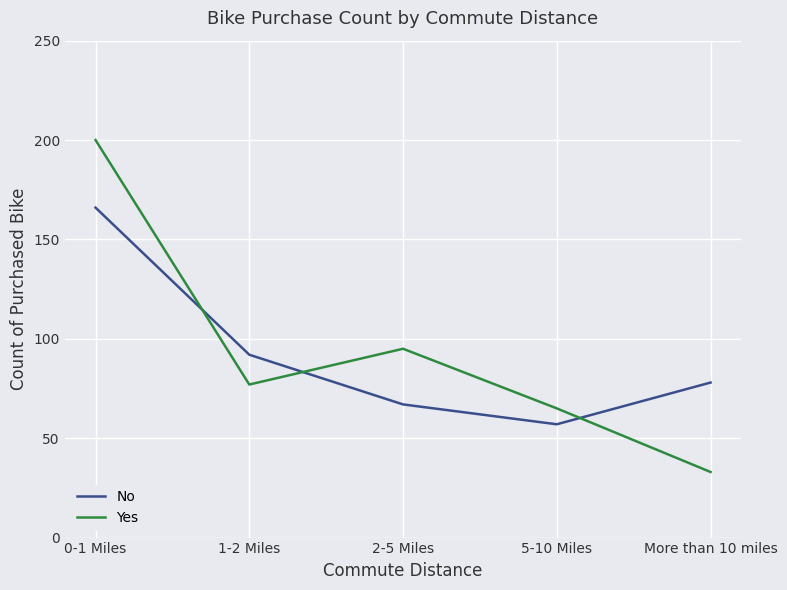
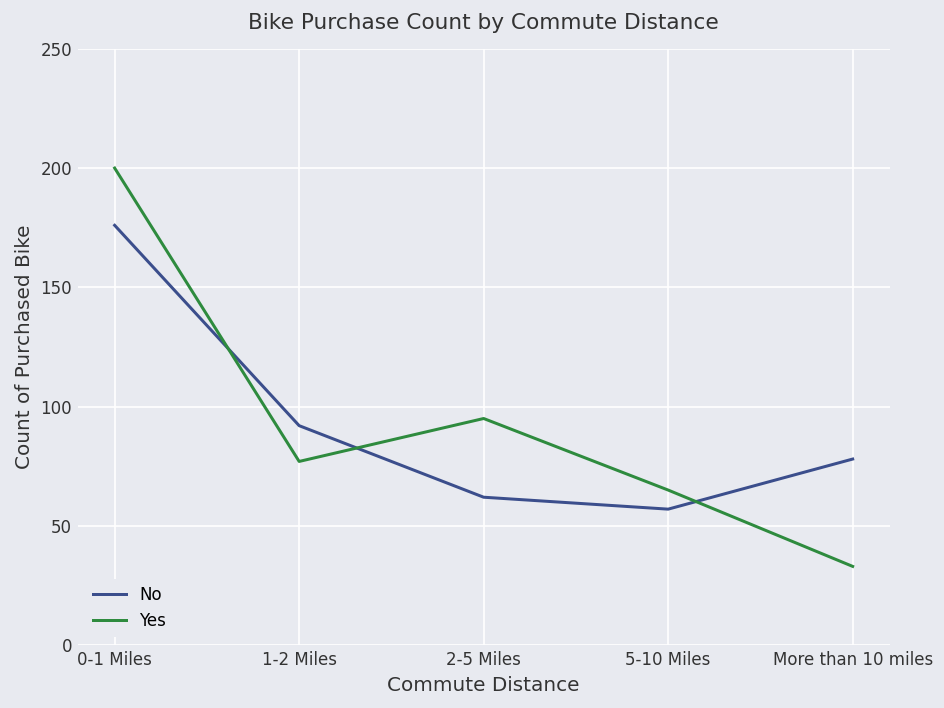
No, 0-1 Miles: 166 -> 176
No, 2-5 Miles: 67 -> 62
